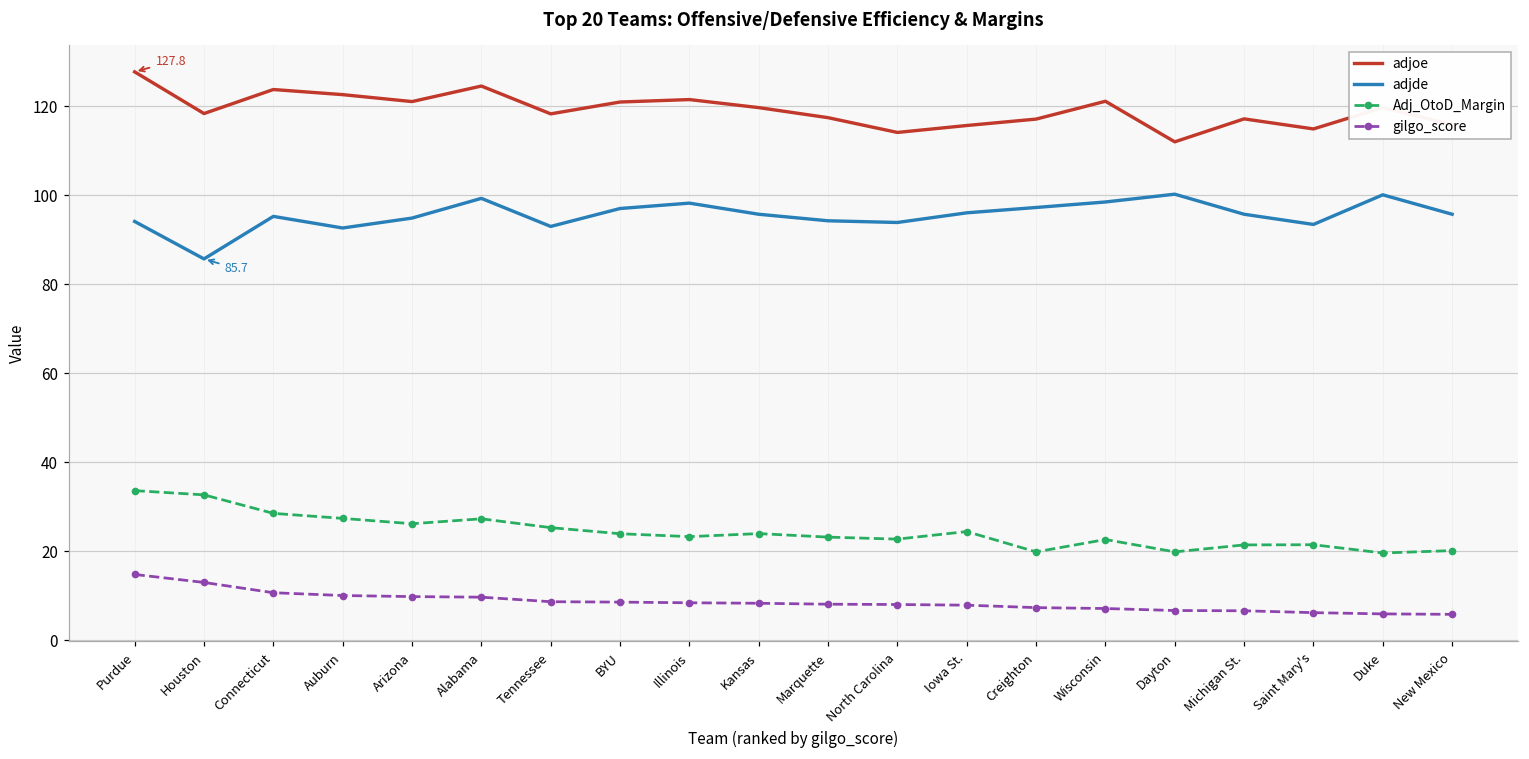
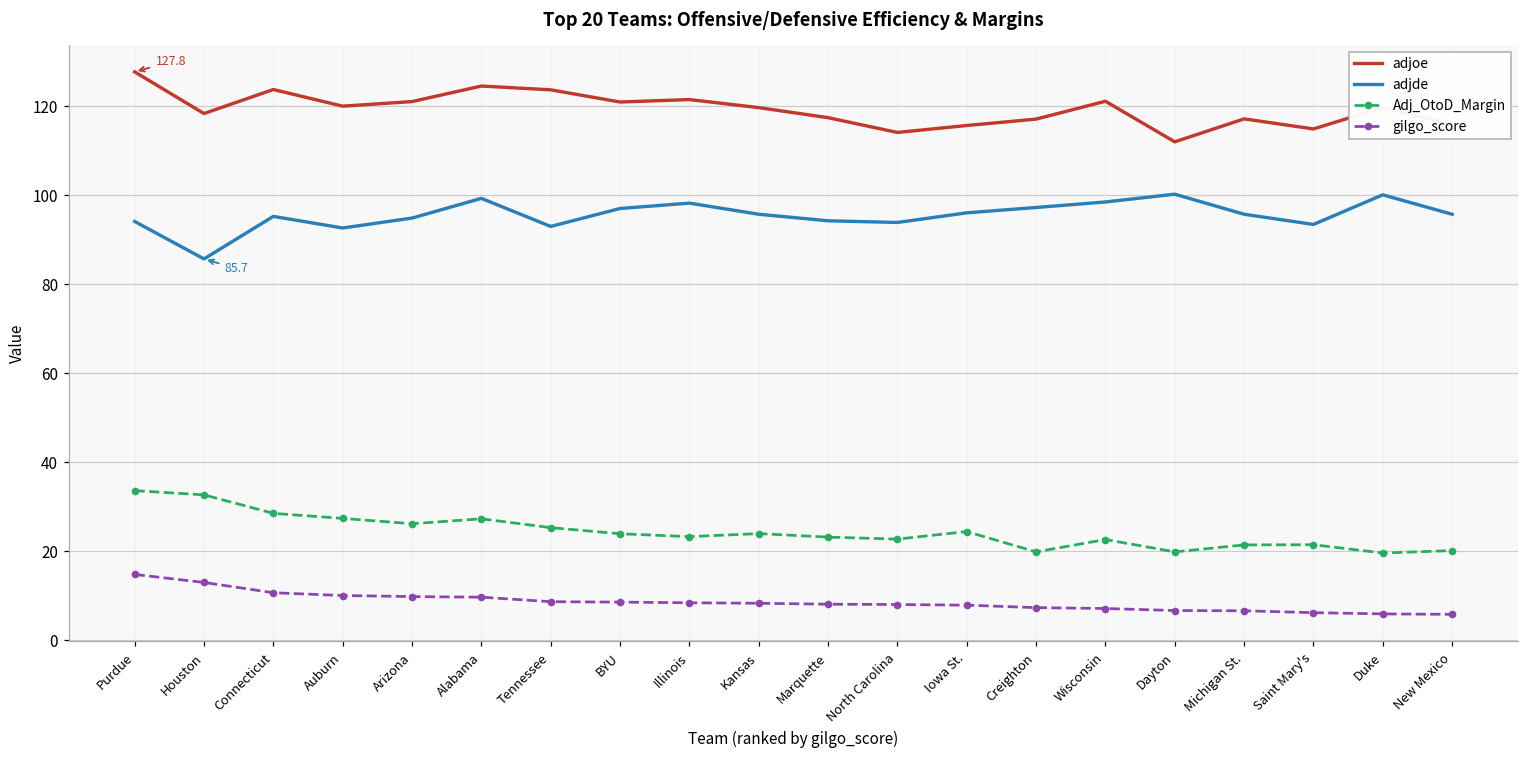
adjoe, Auburn: 123 -> 120
adjoe, Tennessee: 118 -> 124
